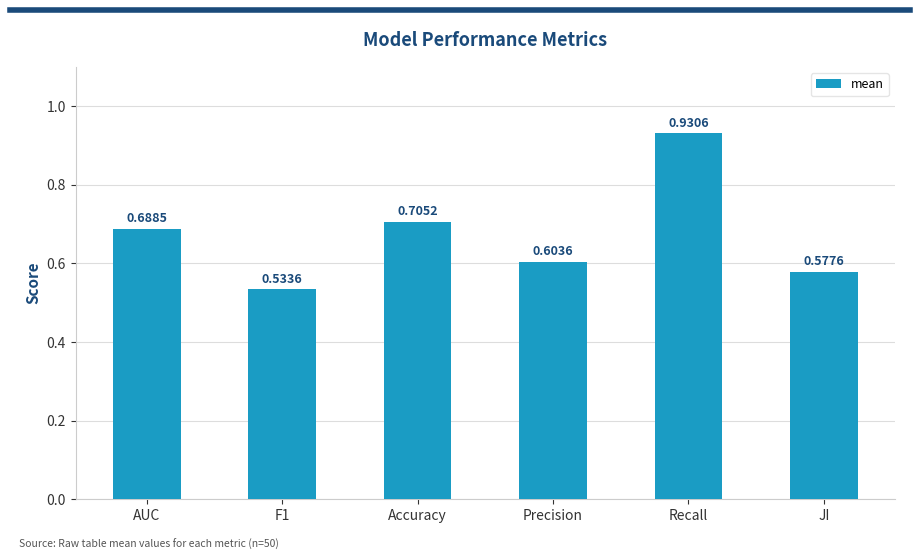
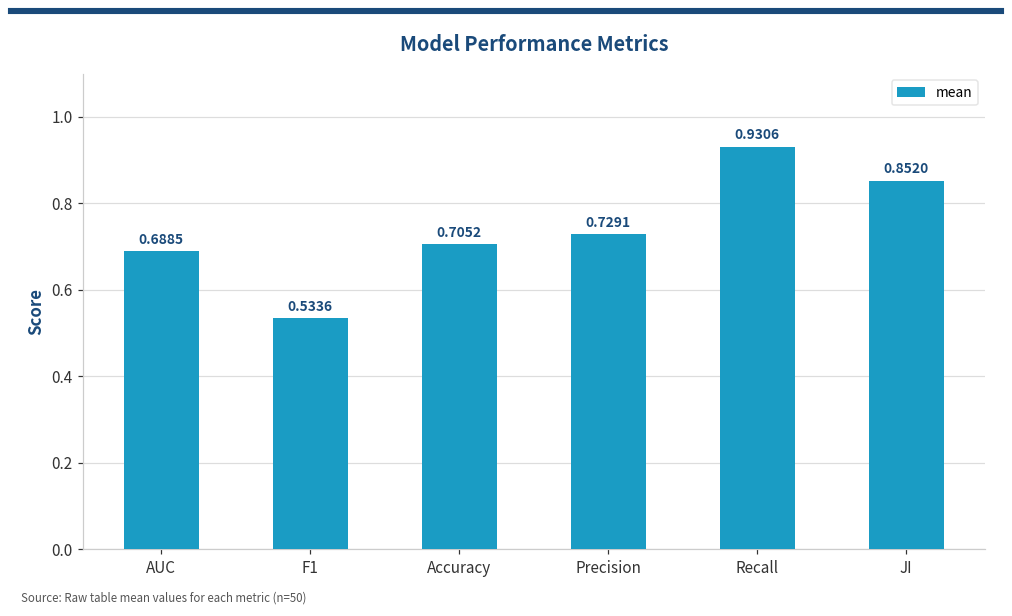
Precision: 0.6036 -> 0.7291
JI: 0.5776 -> 0.8520
